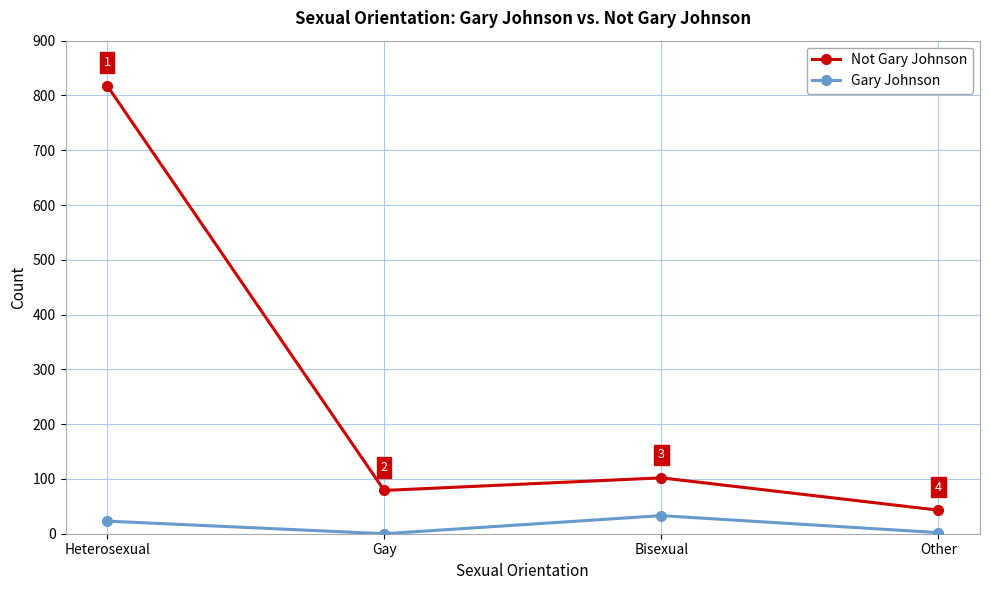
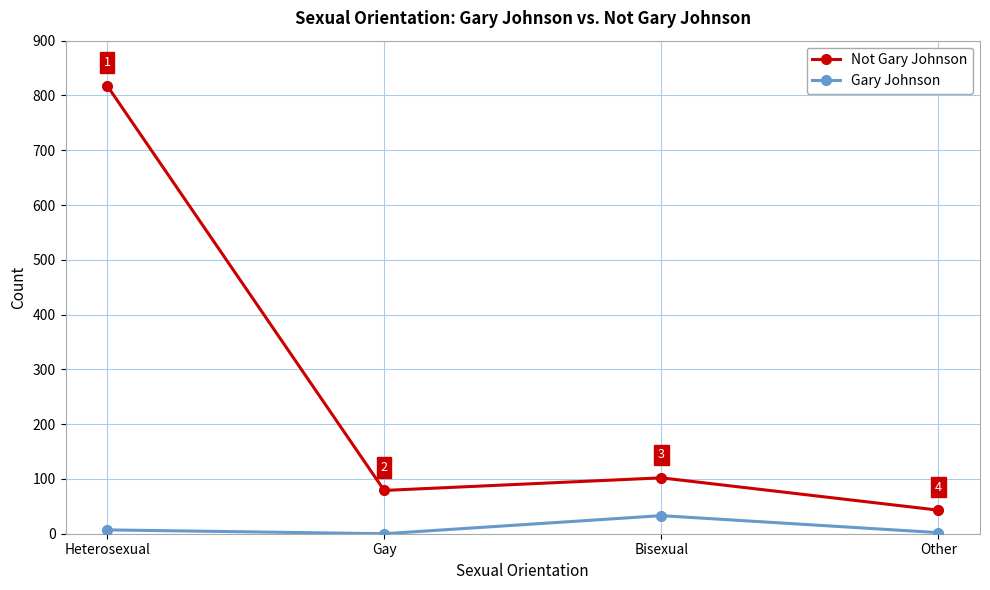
Gary Johnson, Heterosexual: 20 -> 10
